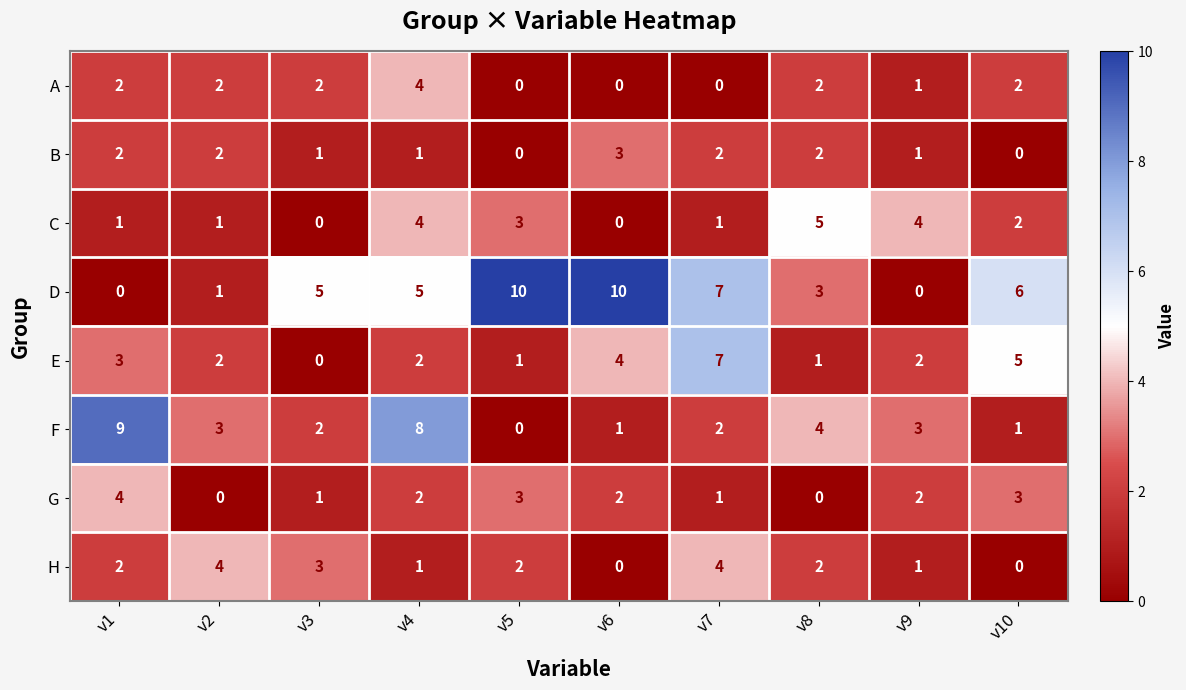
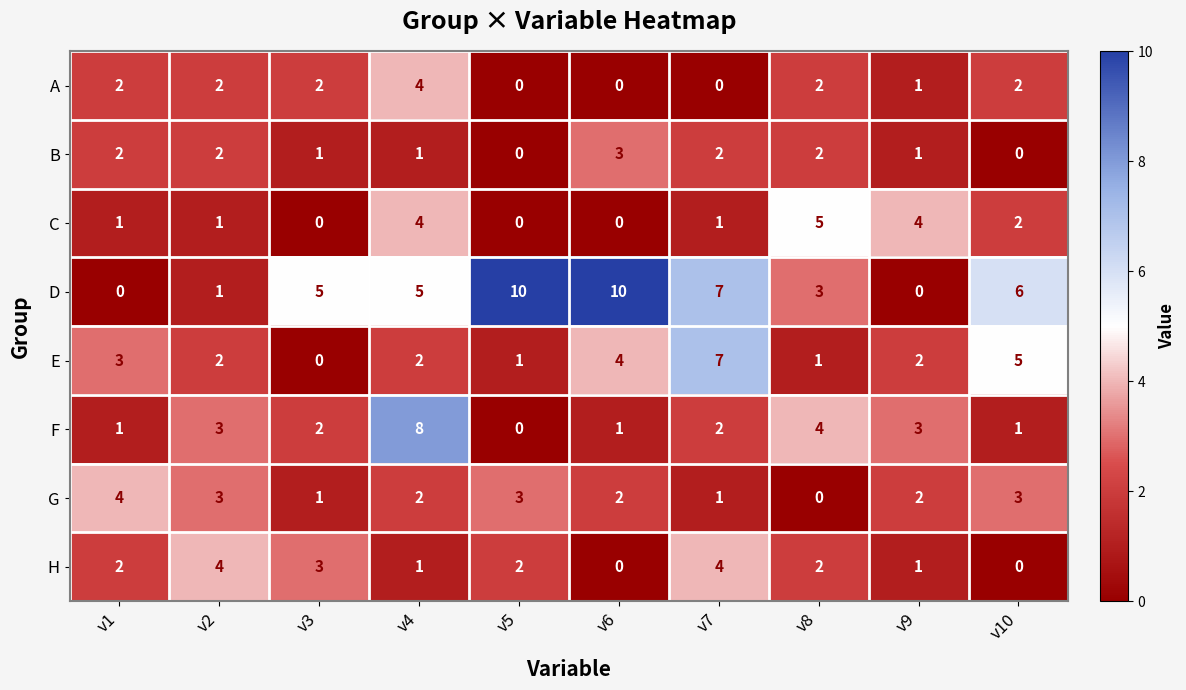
C, v5: 3 -> 0
F, v1: 9 -> 1
G, v2: 0 -> 3
